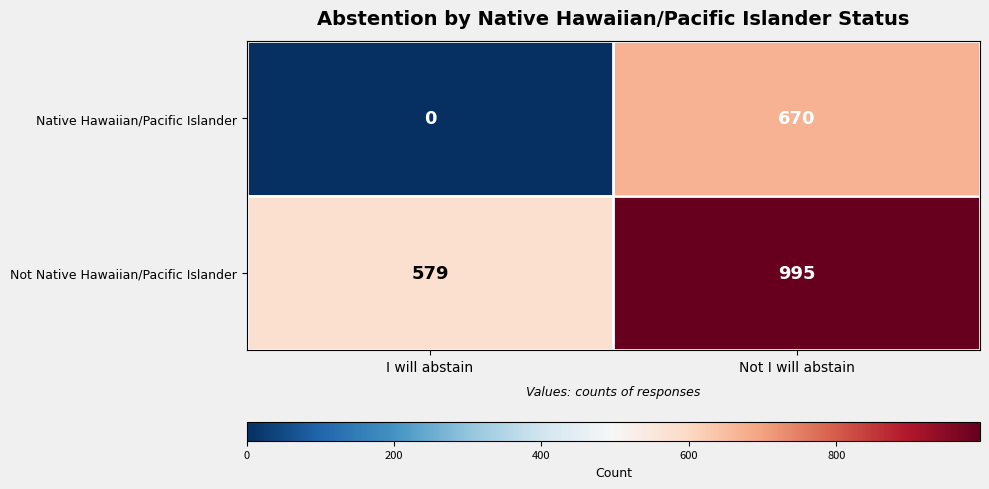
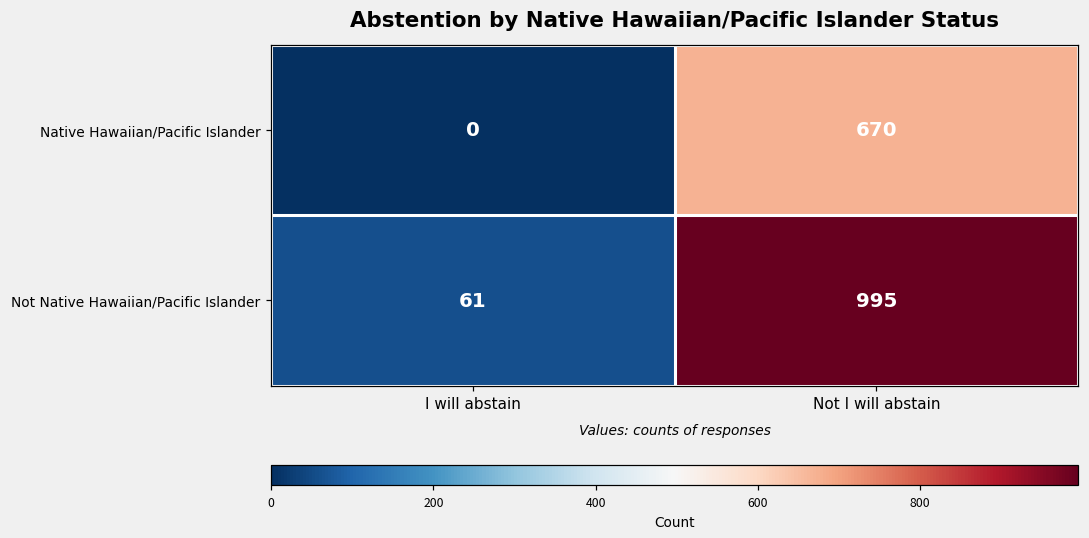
Not Native Hawaiian/Pacific Islander, I will abstain: 579 -> 61
